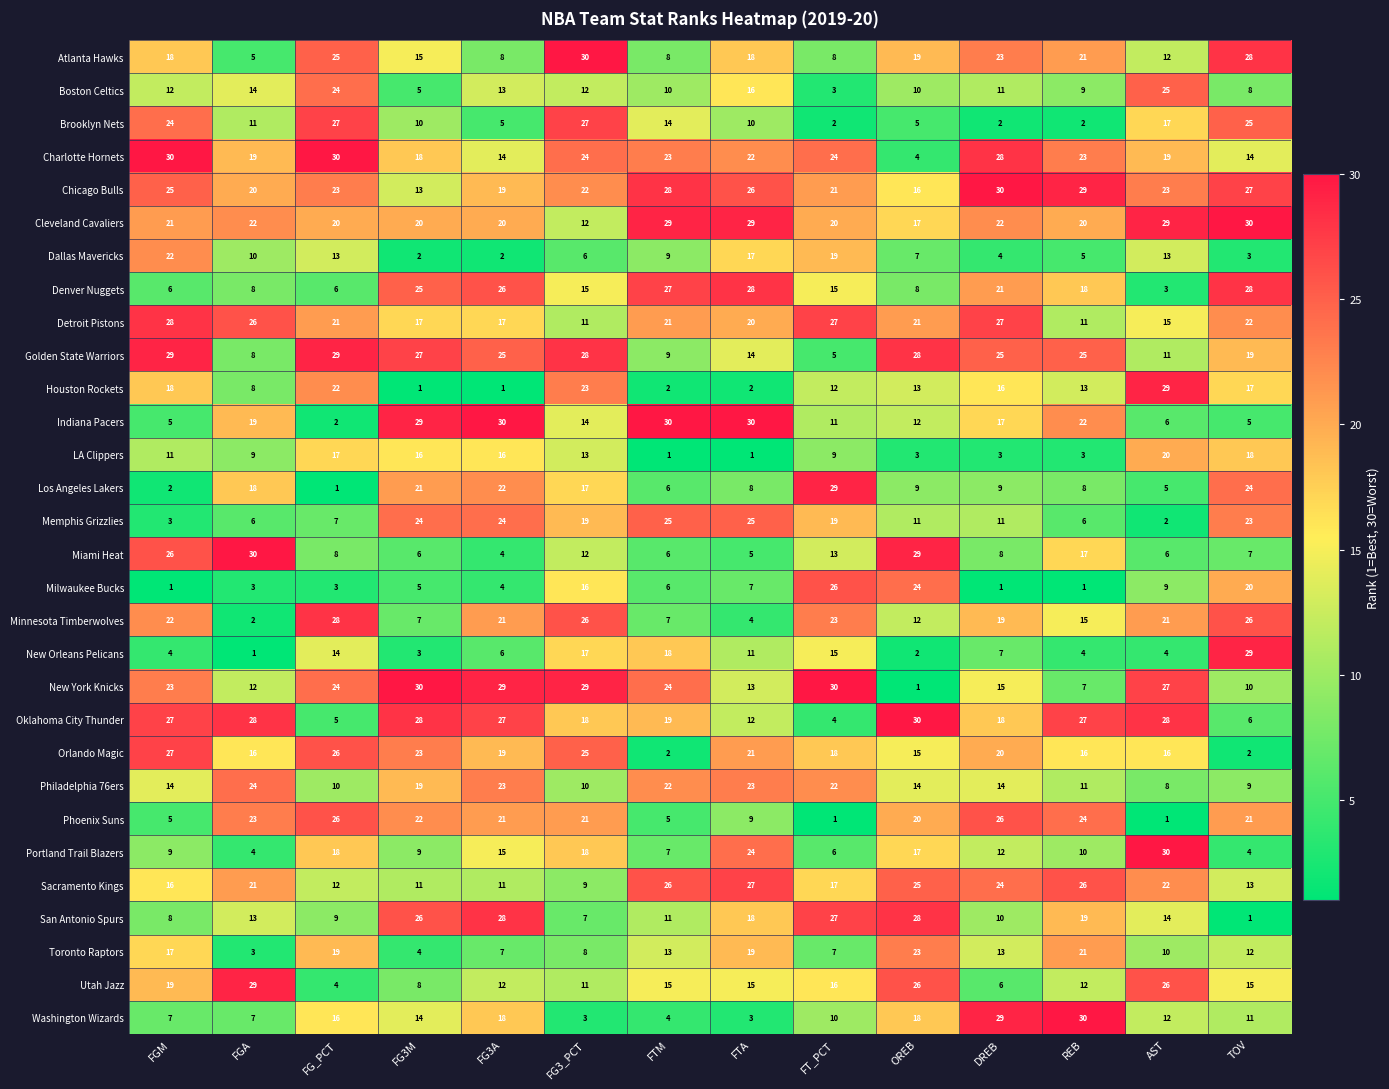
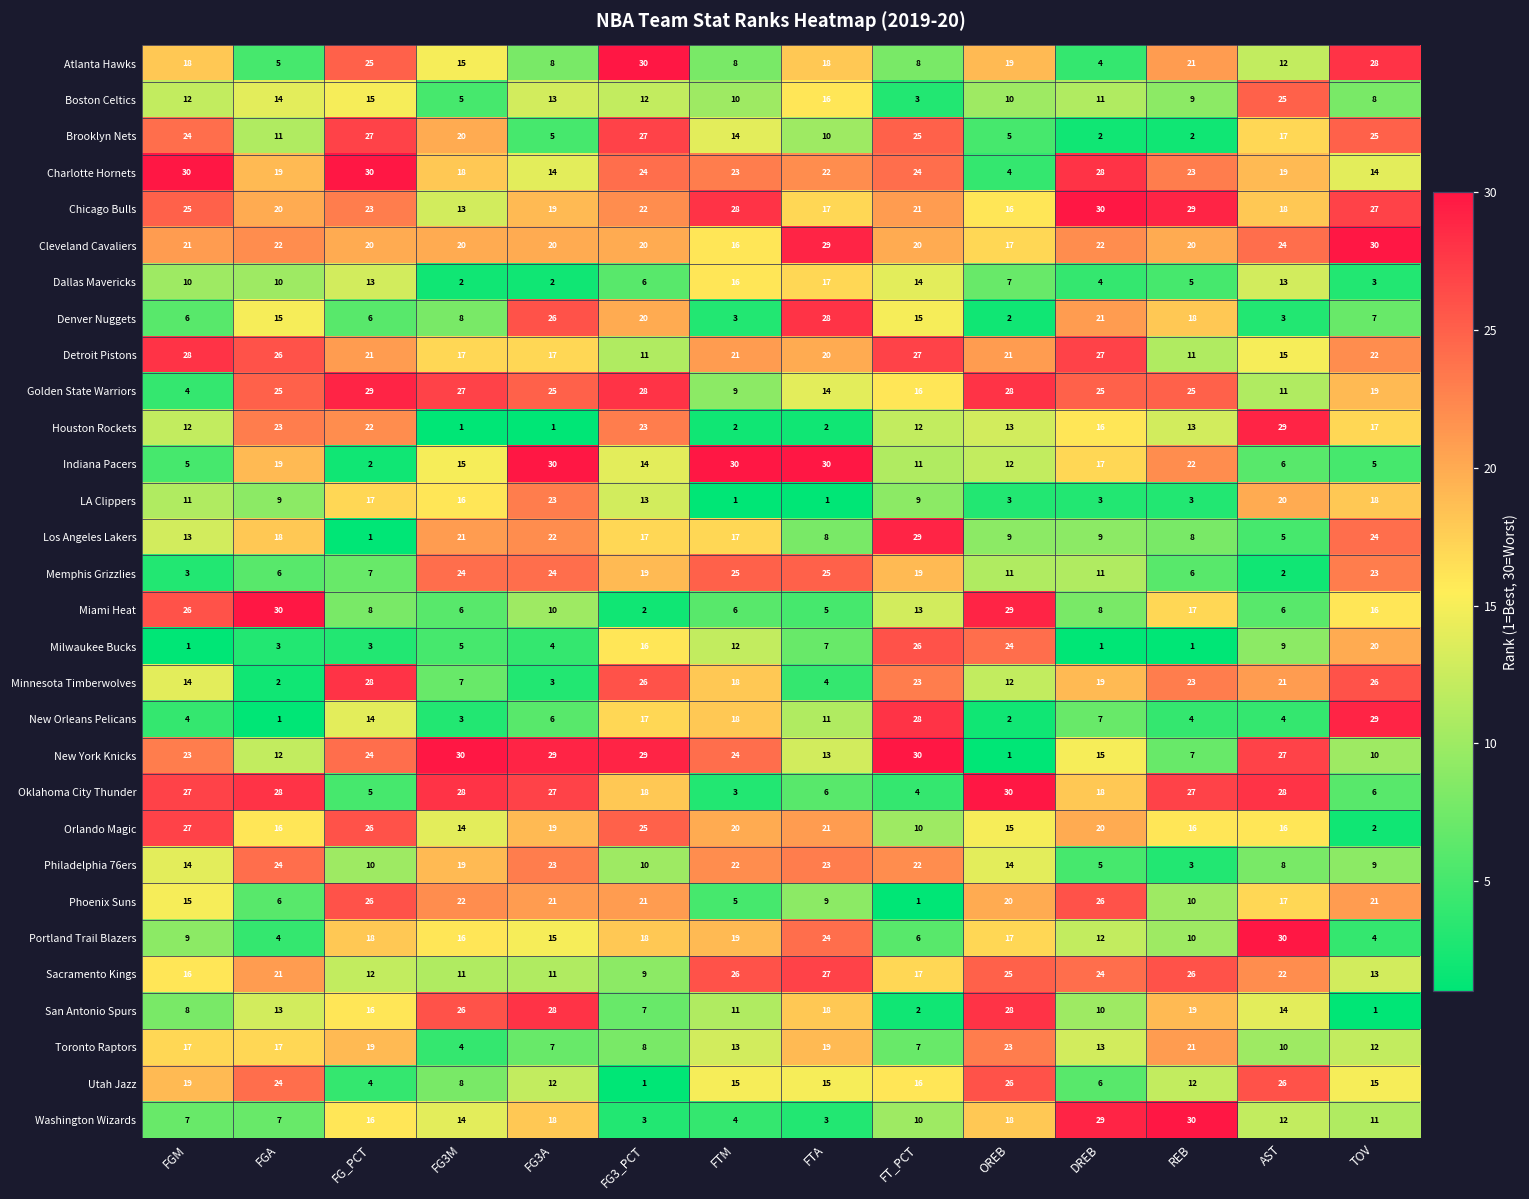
Atlanta Hawks, DREB: 23 -> 4
Boston Celtics, FG_PCT: 24 -> 15
Brooklyn Nets, FG3M: 10 -> 20
Brooklyn Nets, FT_PCT: 2 -> 25
Chicago Bulls, FTA: 26 -> 17
Chicago Bulls, AST: 23 -> 18
Cleveland Cavaliers, FG3_PCT: 12 -> 20
Cleveland Cavaliers, FTM: 29 -> 16
Cleveland Cavaliers, AST: 29 -> 24
Dallas Mavericks, FGM: 22 -> 10
Dallas Mavericks, FTM: 9 -> 16
Dallas Mavericks, FT_PCT: 19 -> 14
Denver Nuggets, FGA: 8 -> 15
Denver Nuggets, FG3M: 25 -> 8
Denver Nuggets, FG3_PCT: 15 -> 20
Denver Nuggets, FTM: 27 -> 3
Denver Nuggets, OREB: 8 -> 2
Denver Nuggets, TOV: 28 -> 7
Golden State Warriors, FGM: 29 -> 4
Golden State Warriors, FGA: 8 -> 25
Golden State Warriors, FT_PCT: 5 -> 16
Houston Rockets, FGM: 18 -> 12
Houston Rockets, FGA: 8 -> 23
Indiana Pacers, FG3M: 29 -> 15
LA Clippers, FG3A: 16 -> 23
Los Angeles Lakers, FGM: 2 -> 13
Los Angeles Lakers, FTM: 6 -> 17
Miami Heat, FG3A: 4 -> 10
Miami Heat, FG3_PCT: 12 -> 2
Miami Heat, TOV: 7 -> 16
Milwaukee Bucks, FTM: 6 -> 12
Minnesota Timberwolves, FGM: 22 -> 14
Minnesota Timberwolves, FG3A: 21 -> 3
Minnesota Timberwolves, FTM: 7 -> 18
Minnesota Timberwolves, REB: 15 -> 23
New Orleans Pelicans, FT_PCT: 15 -> 28
Oklahoma City Thunder, FTM: 19 -> 3
Oklahoma City Thunder, FTA: 12 -> 6
Orlando Magic, FG3M: 23 -> 14
Orlando Magic, FTM: 2 -> 20
Orlando Magic, FT_PCT: 18 -> 10
Philadelphia 76ers, DREB: 14 -> 5
Philadelphia 76ers, REB: 11 -> 3
Phoenix Suns, FGM: 5 -> 15
Phoenix Suns, FGA: 23 -> 6
Phoenix Suns, REB: 24 -> 10
Phoenix Suns, AST: 1 -> 17
Portland Trail Blazers, FG3M: 9 -> 16
Portland Trail Blazers, FTM: 7 -> 19
San Antonio Spurs, FG_PCT: 9 -> 16
San Antonio Spurs, FT_PCT: 27 -> 2
Toronto Raptors, FGA: 3 -> 17
Utah Jazz, FGA: 29 -> 24
Utah Jazz, FG3_PCT: 11 -> 1
